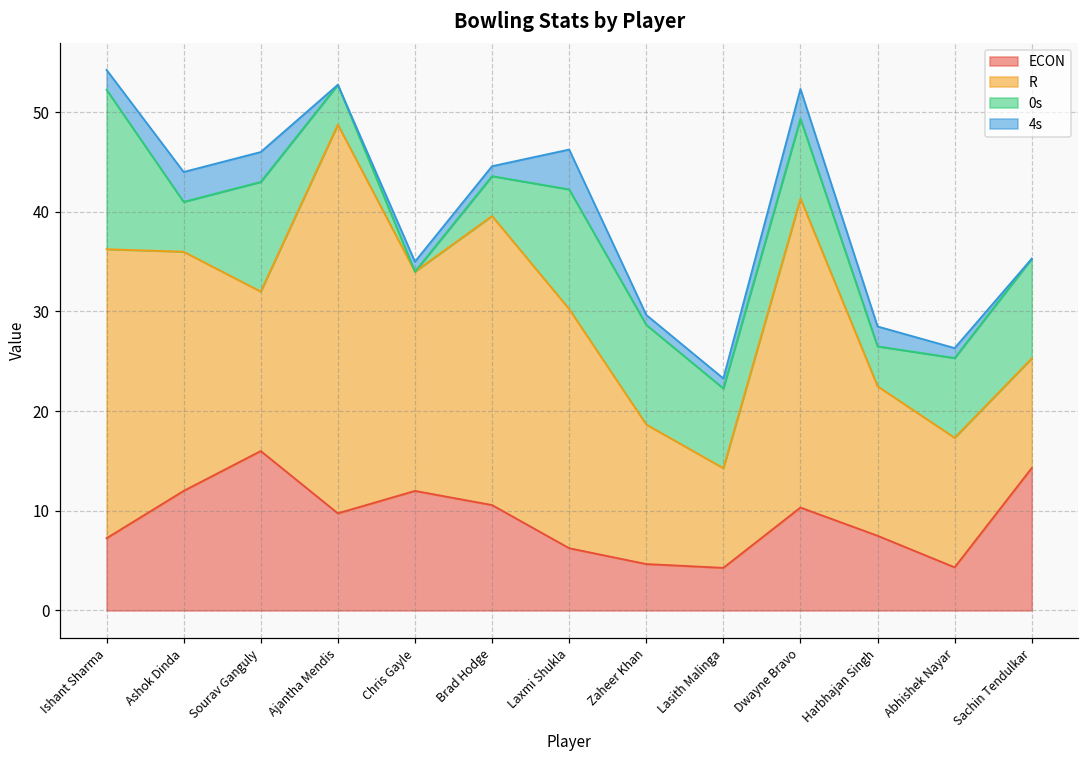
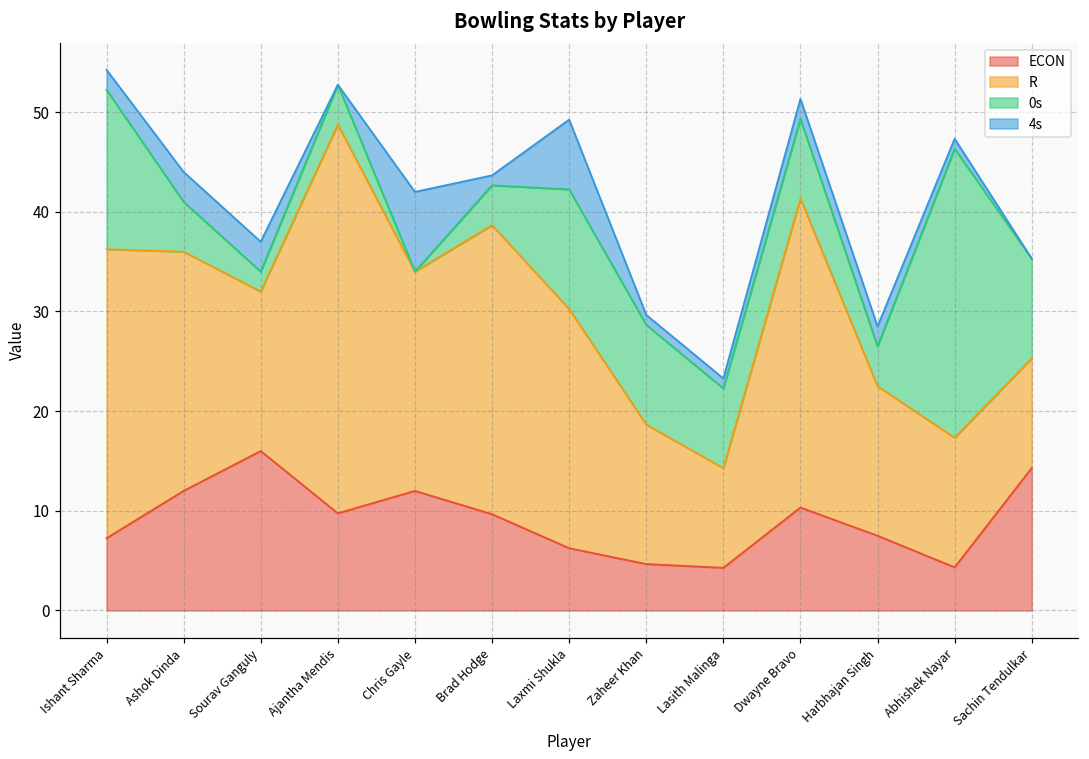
0s, Sourav Ganguly: 11 -> 2
4s, Chris Gayle: 1 -> 8
ECON, Brad Hodge: 11 -> 10
4s, Laxmi Shukla: 4 -> 7
4s, Dwayne Bravo: 3 -> 2
0s, Abhishek Nayar: 8 -> 29
